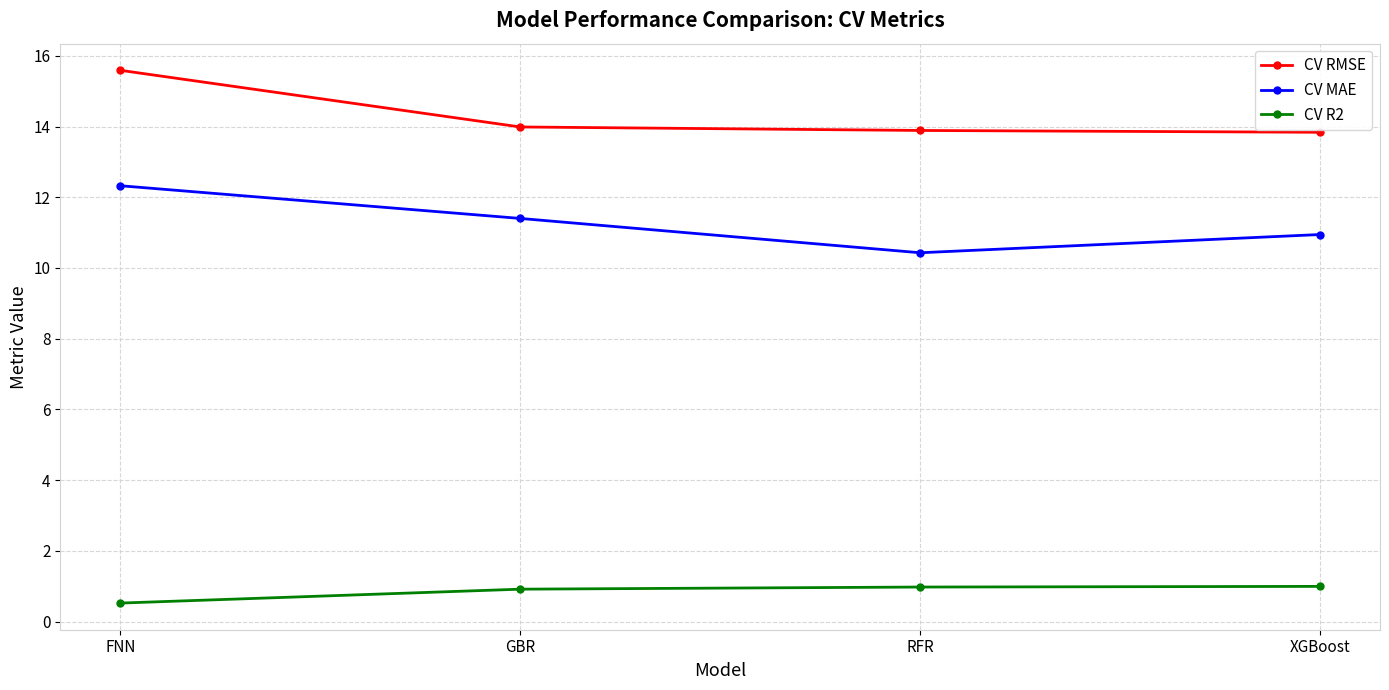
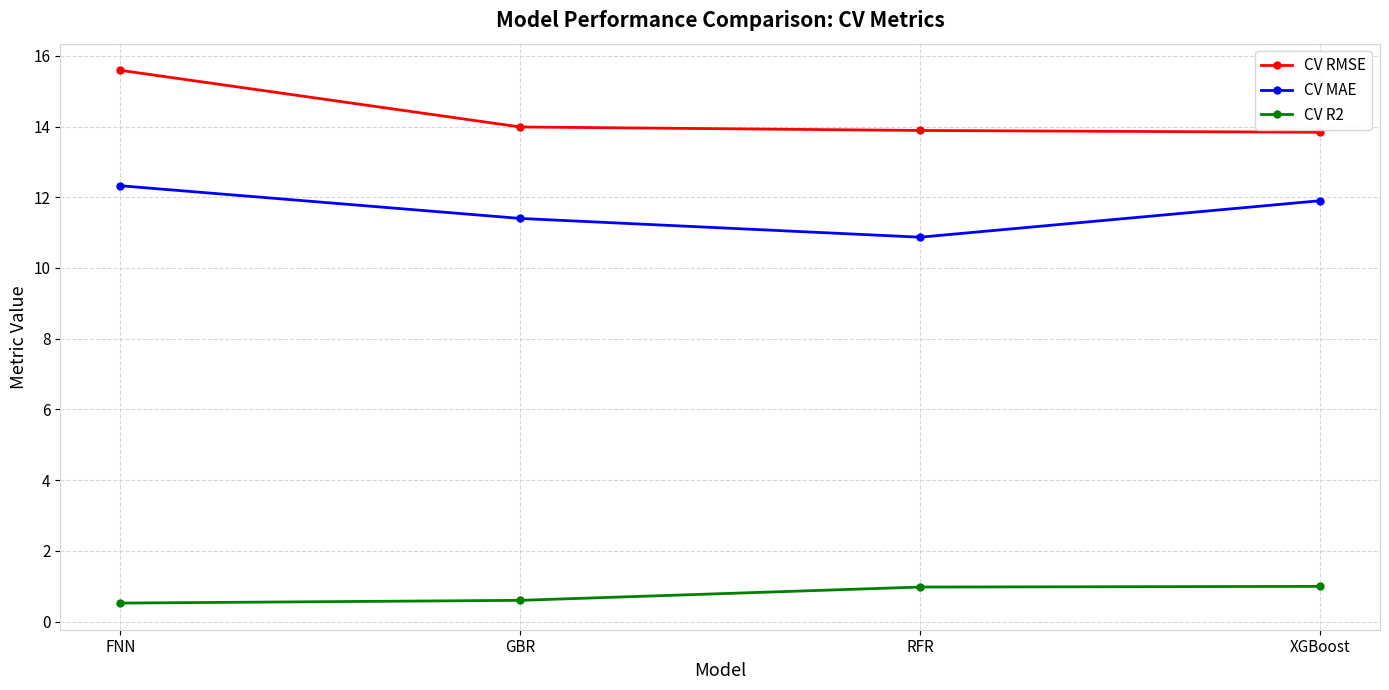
CV R2, GBR: 0.9 -> 0.6
CV MAE, RFR: 10.4 -> 10.9
CV MAE, XGBoost: 10.9 -> 11.9
